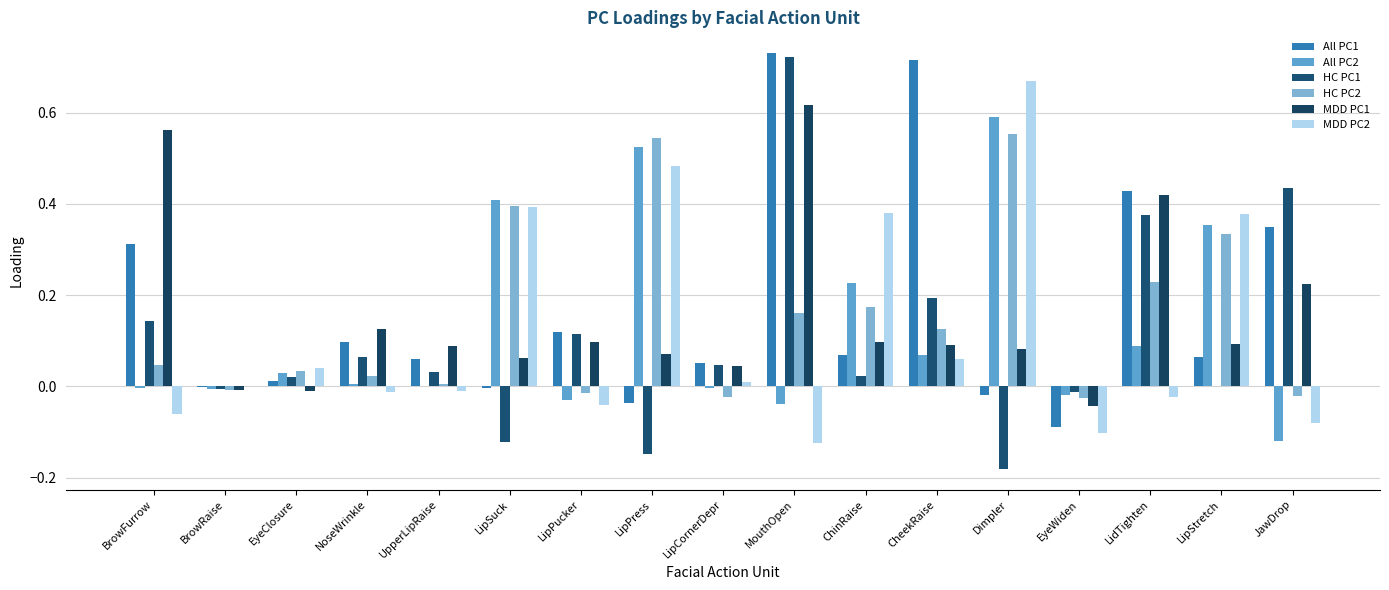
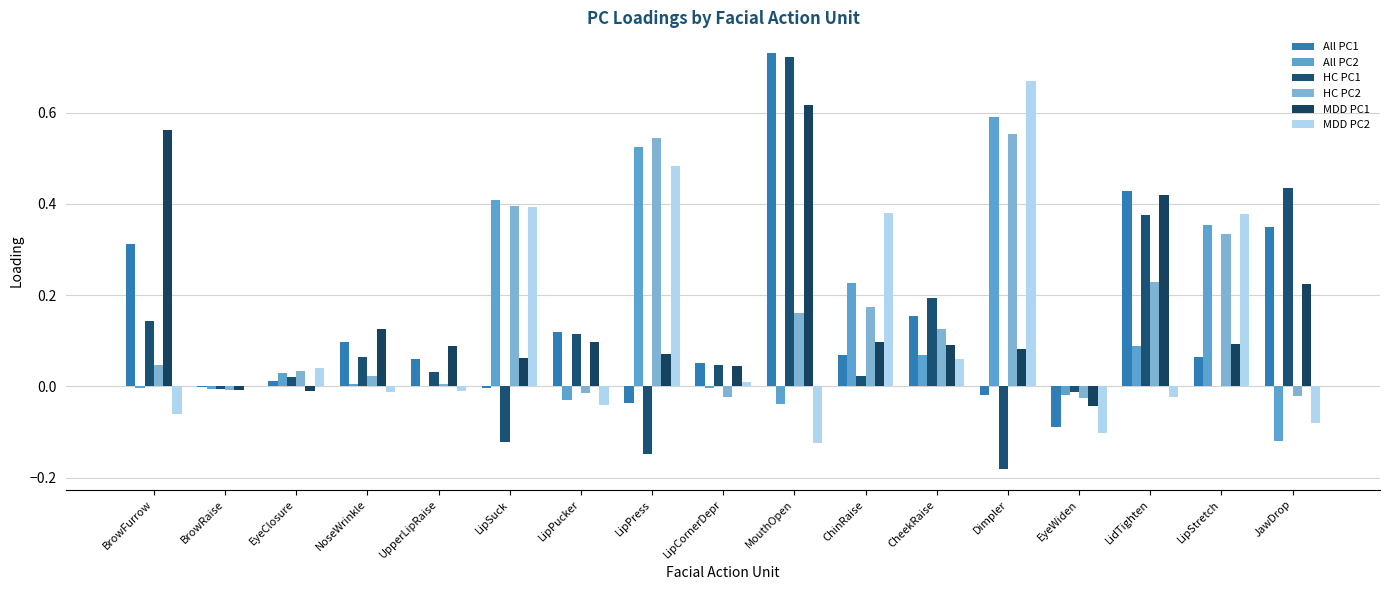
All PC1, CheekRaise: 0.72 -> 0.15
